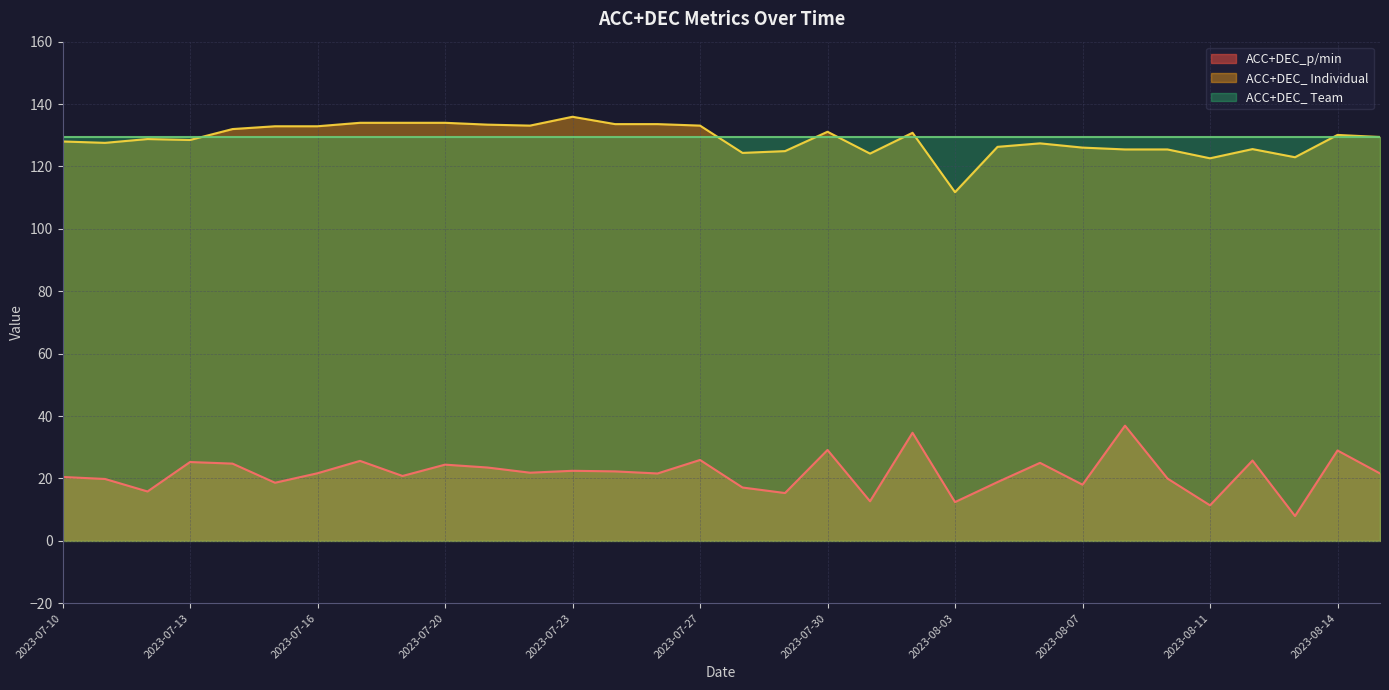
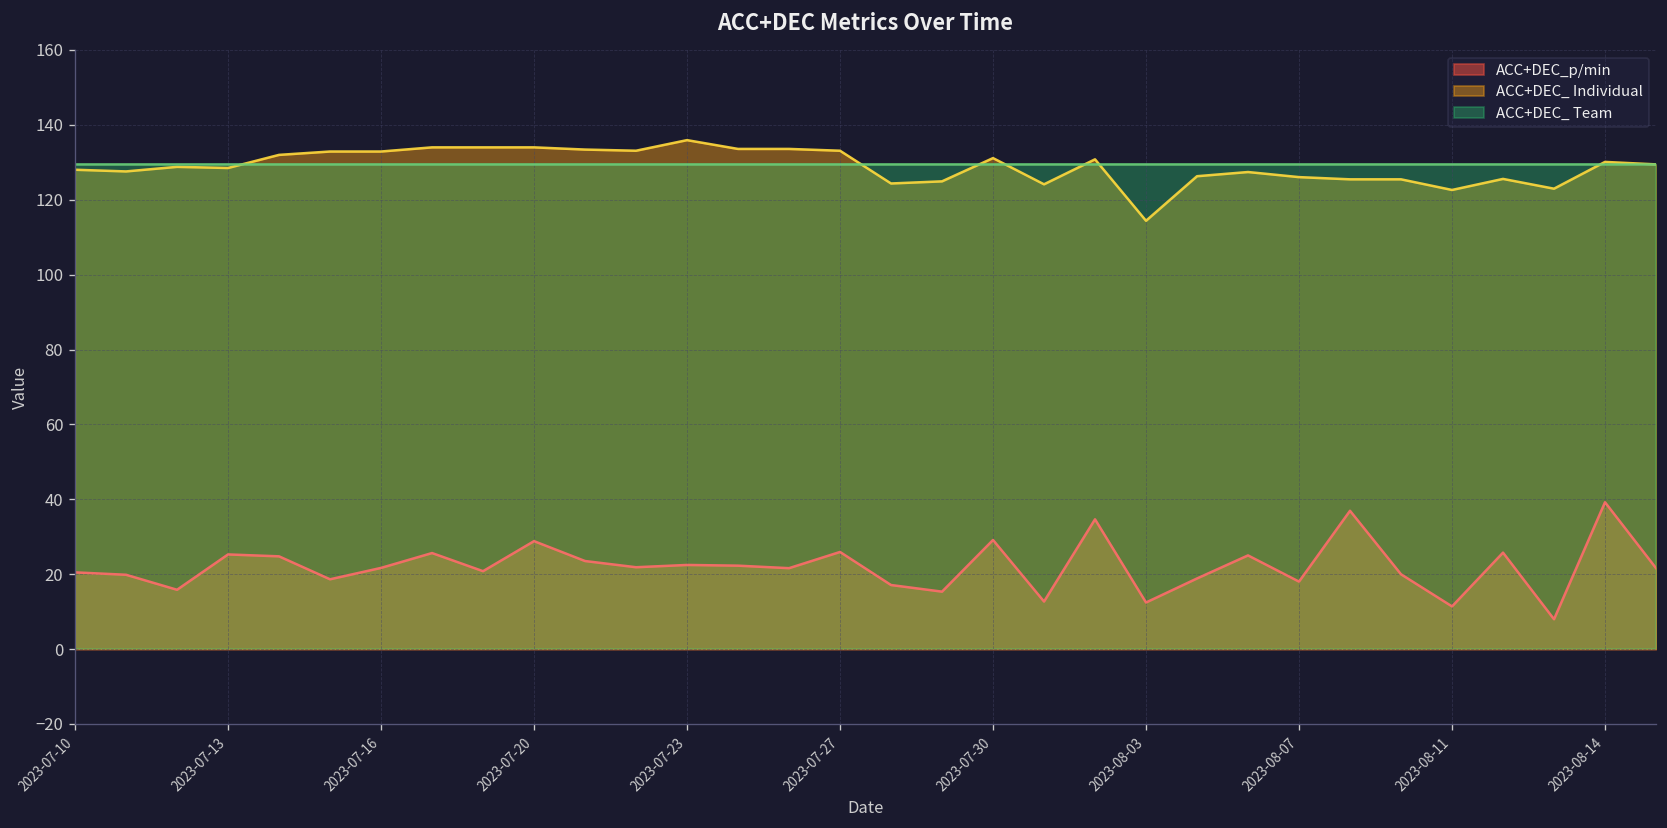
ACC+DEC_p/min, 2023-07-20: 24 -> 29
ACC+DEC_ Individual, 2023-08-03: 112 -> 114
ACC+DEC_p/min, 2023-08-14: 29 -> 39
